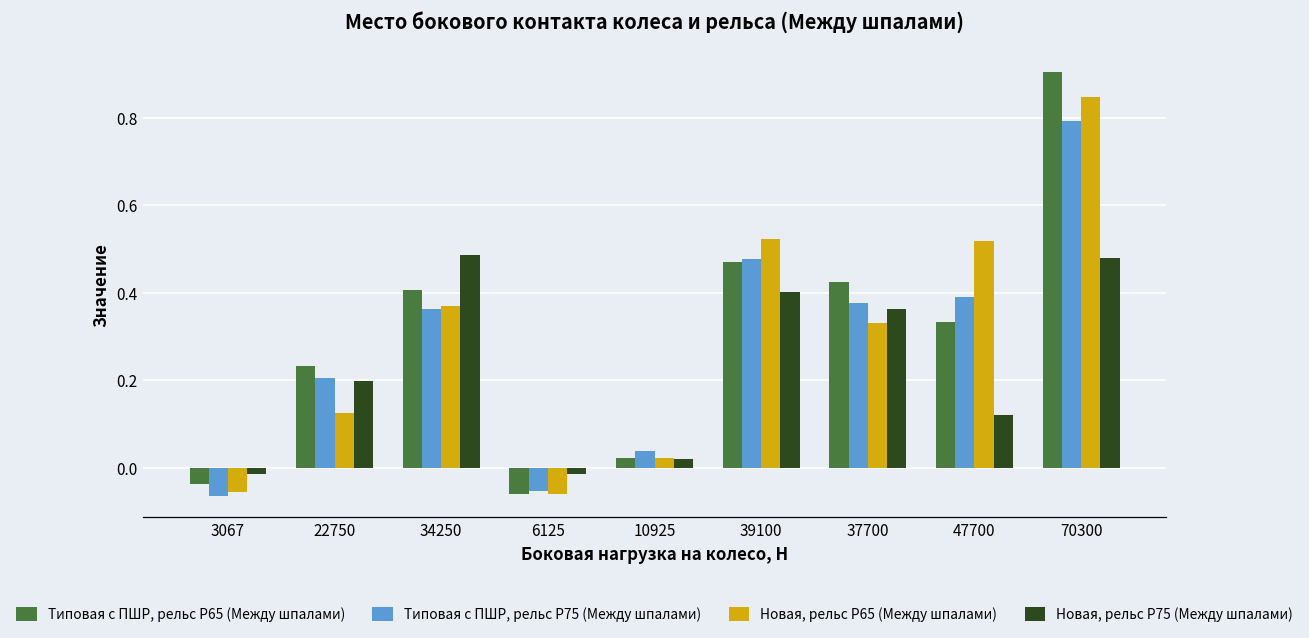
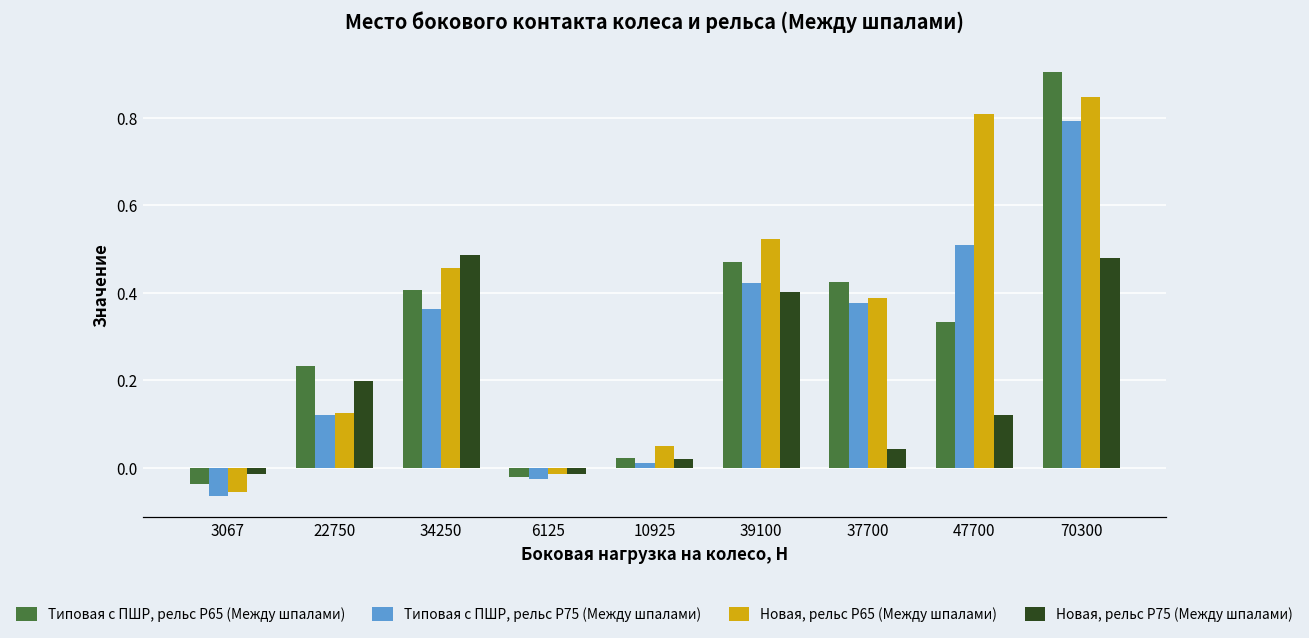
Типовая с ПШР, рельс Р75 (Между шпалами), 22750: 0.21 -> 0.12
Новая, рельс Р65 (Между шпалами), 34250: 0.37 -> 0.46
Типовая с ПШР, рельс Р65 (Между шпалами), 6125: -0.06 -> -0.02
Типовая с ПШР, рельс Р75 (Между шпалами), 6125: -0.05 -> -0.03
Новая, рельс Р65 (Между шпалами), 6125: -0.06 -> -0.01
Типовая с ПШР, рельс Р75 (Между шпалами), 10925: 0.04 -> 0.01
Новая, рельс Р65 (Между шпалами), 10925: 0.02 -> 0.05
Типовая с ПШР, рельс Р75 (Между шпалами), 39100: 0.48 -> 0.42
Новая, рельс Р65 (Между шпалами), 37700: 0.33 -> 0.39
Новая, рельс Р75 (Между шпалами), 37700: 0.36 -> 0.04
Типовая с ПШР, рельс Р75 (Между шпалами), 47700: 0.39 -> 0.51
Новая, рельс Р65 (Между шпалами), 47700: 0.52 -> 0.81
